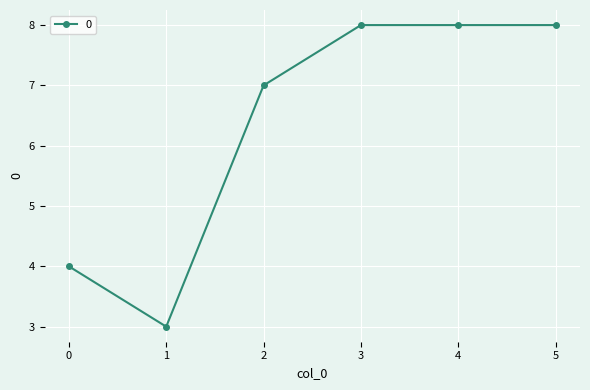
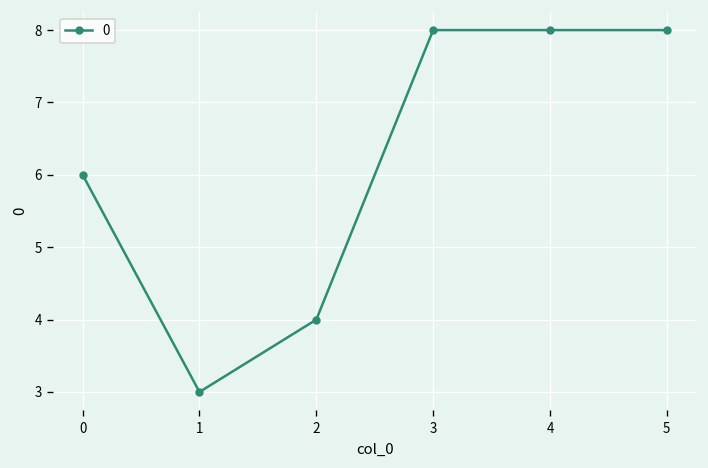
0: 4 -> 6
2: 7 -> 4
